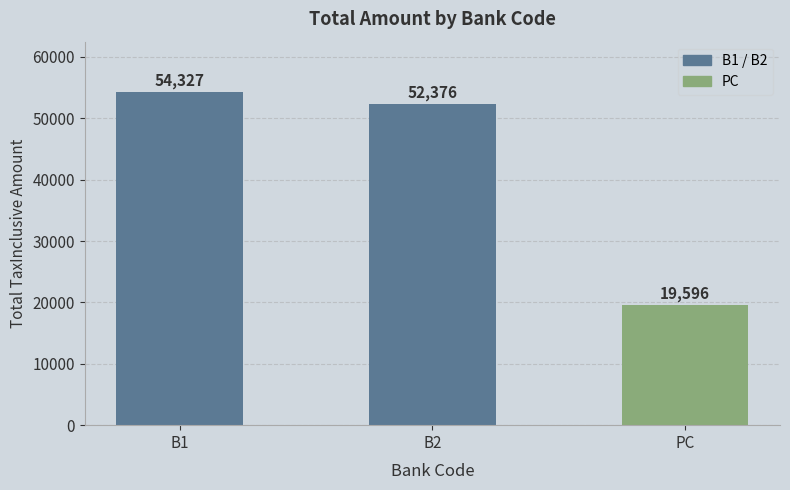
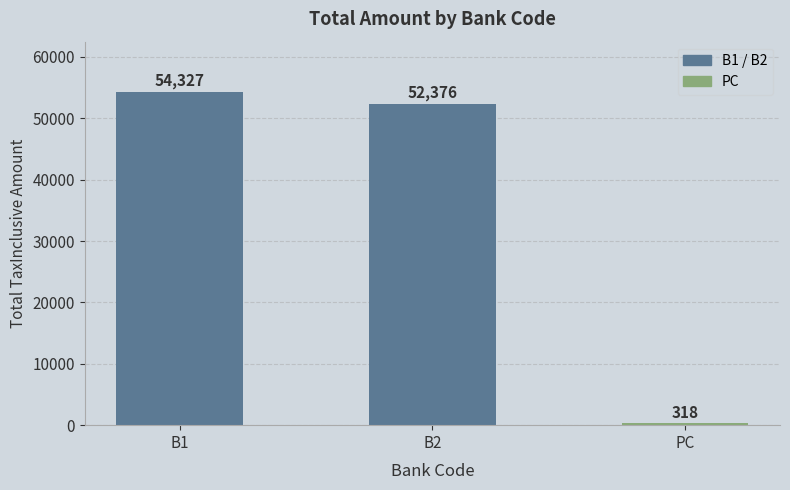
PC: 19,596 -> 318
